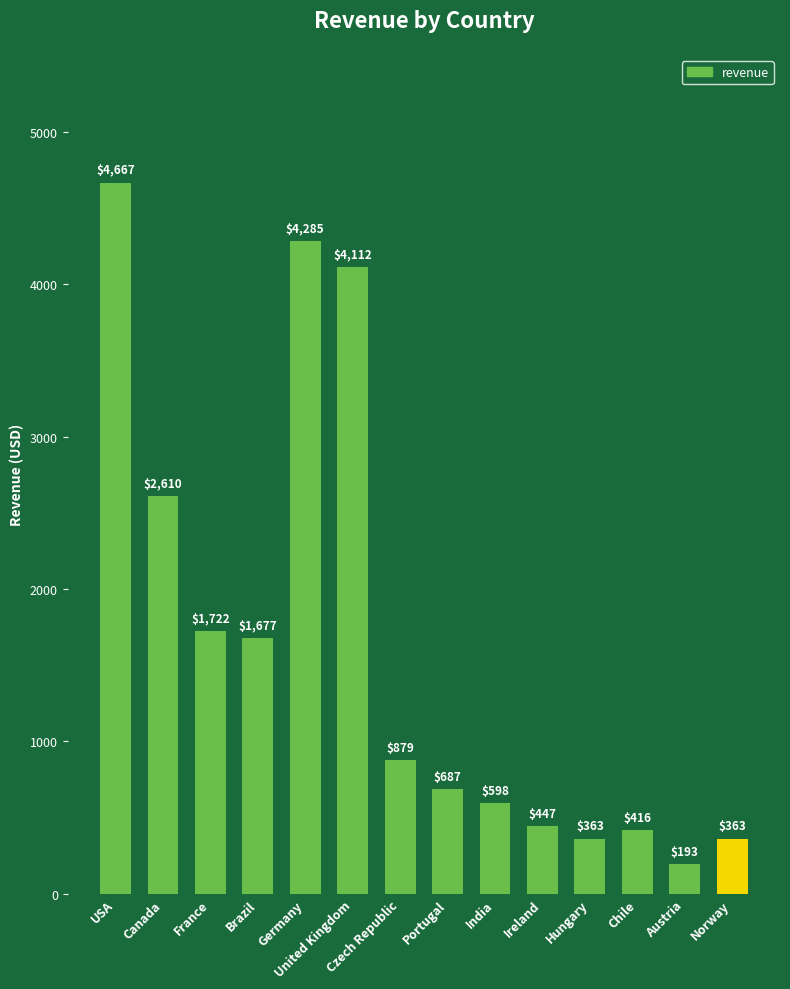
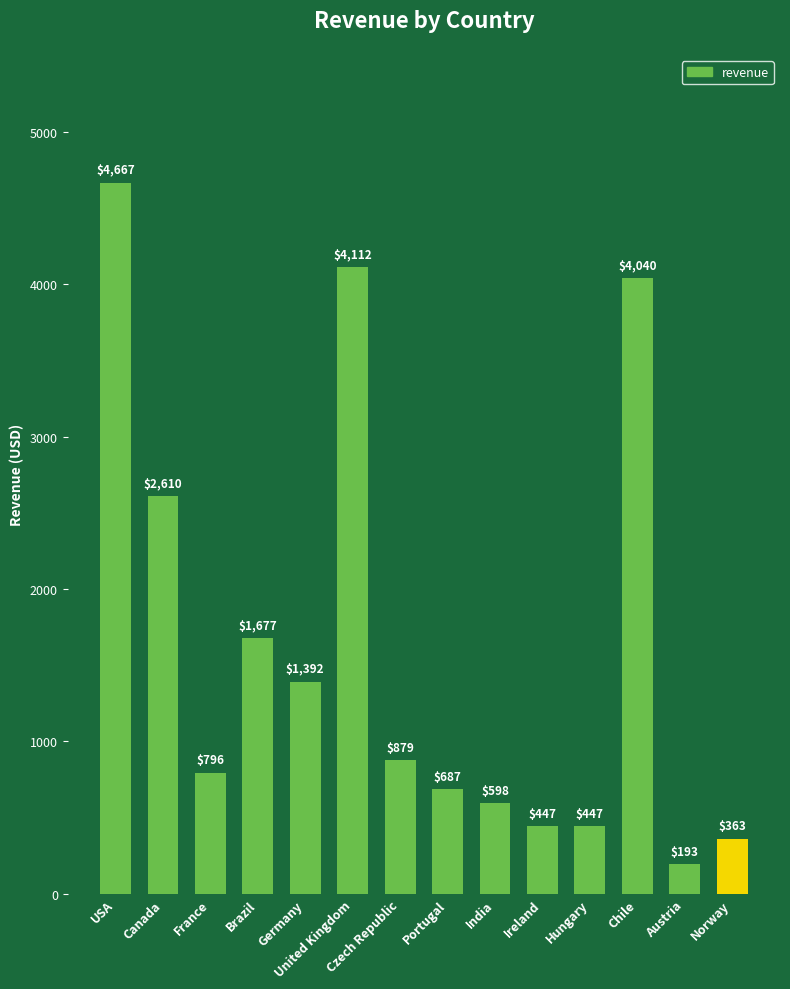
France: $1,722 -> $796
Germany: $4,285 -> $1,392
Hungary: $363 -> $447
Chile: $416 -> $4,040
